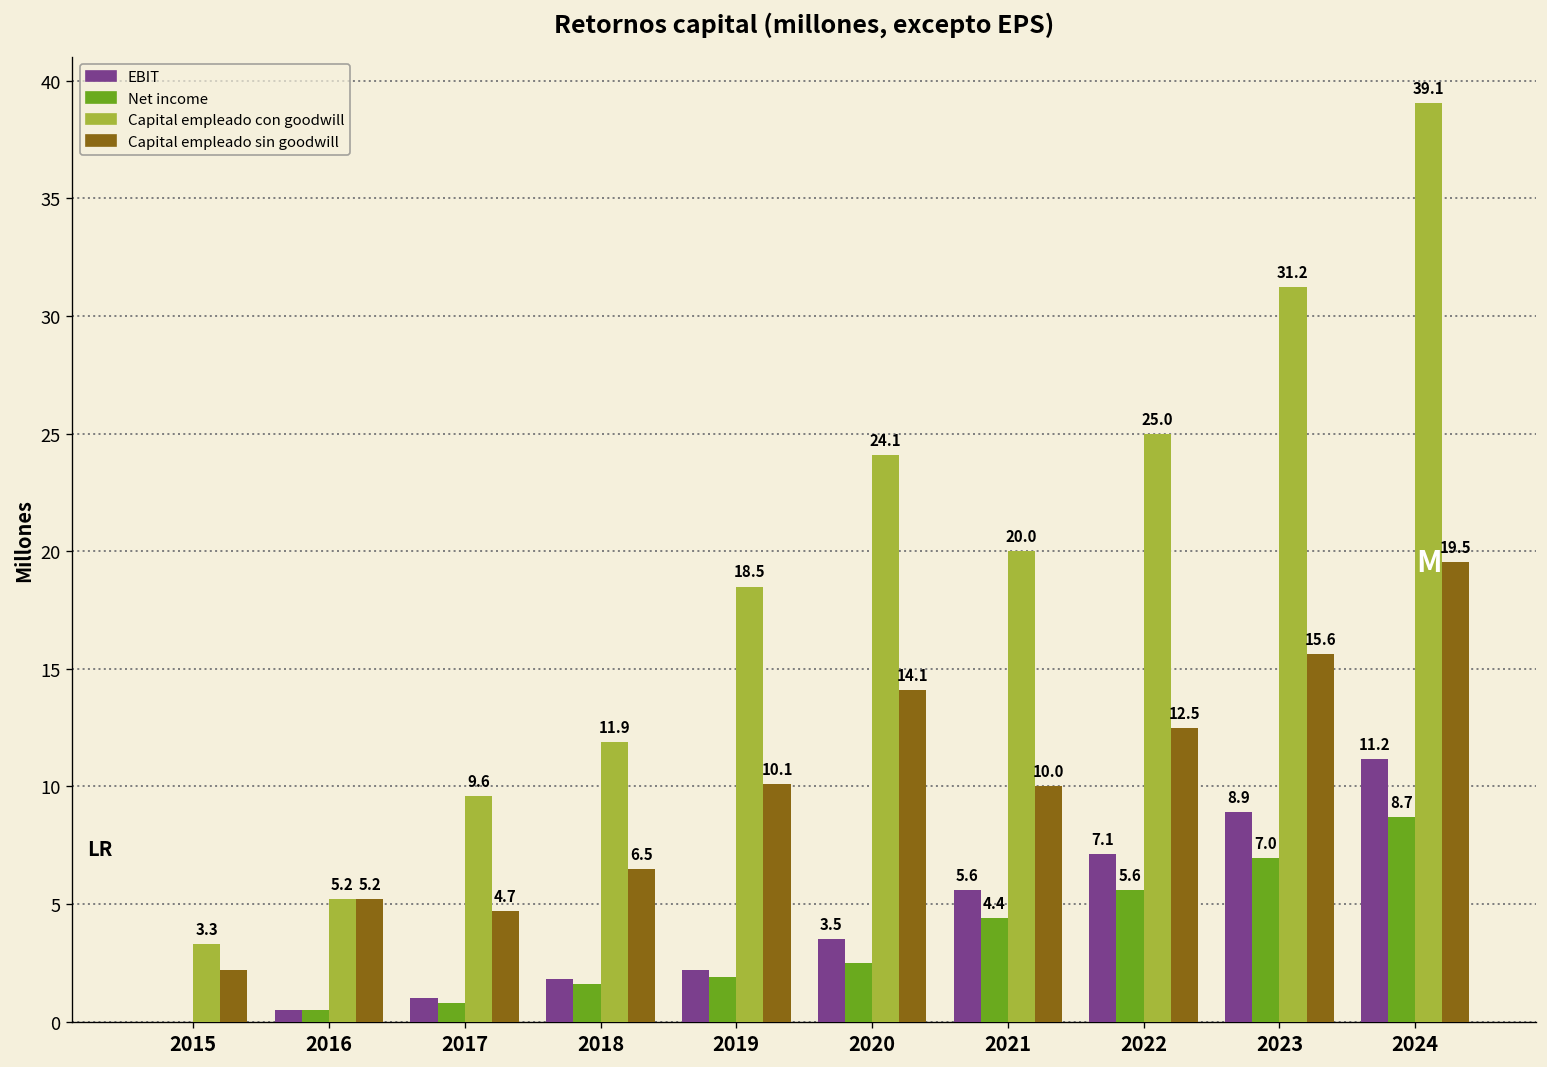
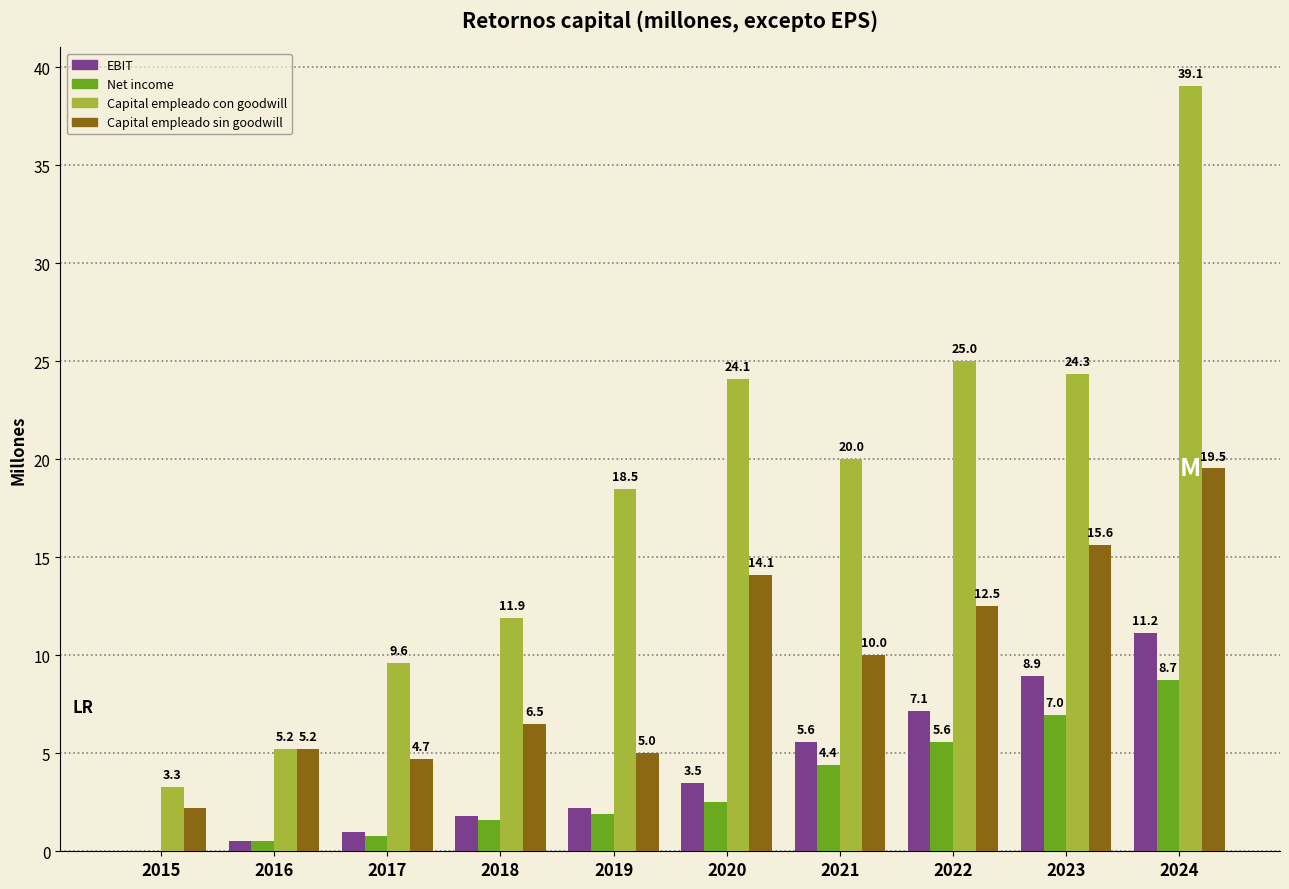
Capital empleado sin goodwill, 2019: 10.1 -> 5.0
Capital empleado con goodwill, 2023: 31.2 -> 24.3
